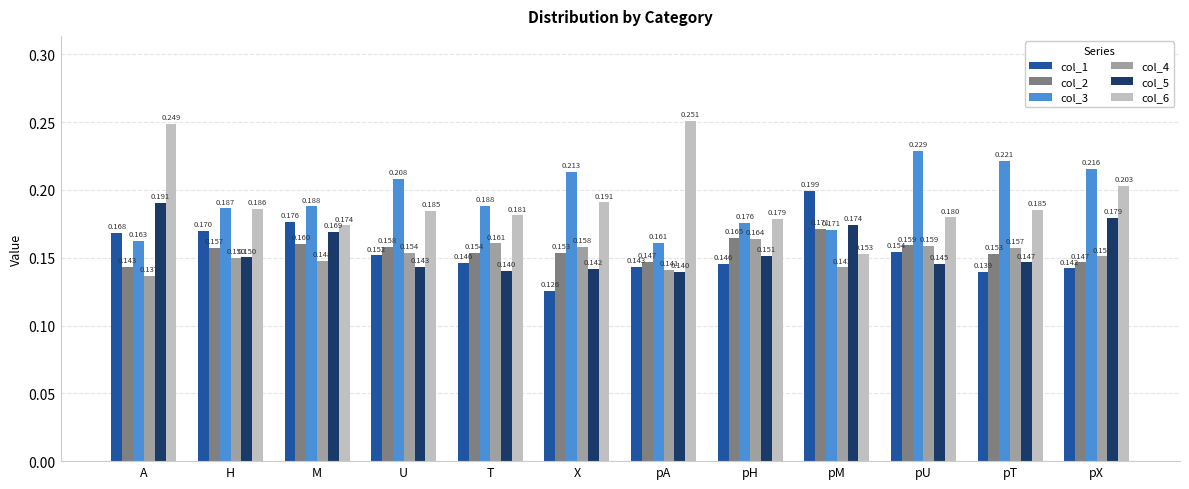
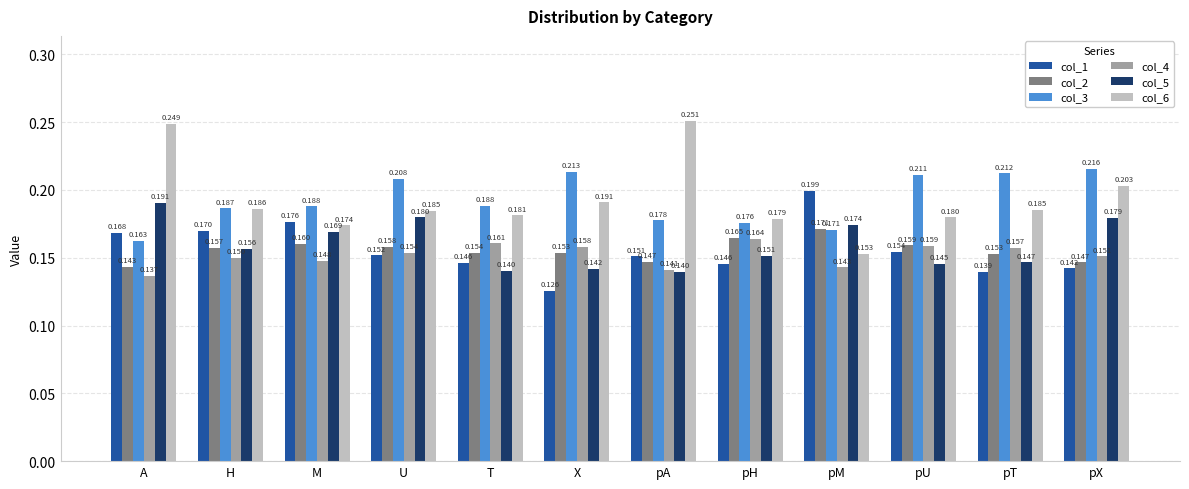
col_5, H: 0.150 -> 0.156
col_5, U: 0.143 -> 0.180
col_1, pA: 0.143 -> 0.151
col_3, pA: 0.161 -> 0.178
col_3, pU: 0.229 -> 0.211
col_3, pT: 0.221 -> 0.212
